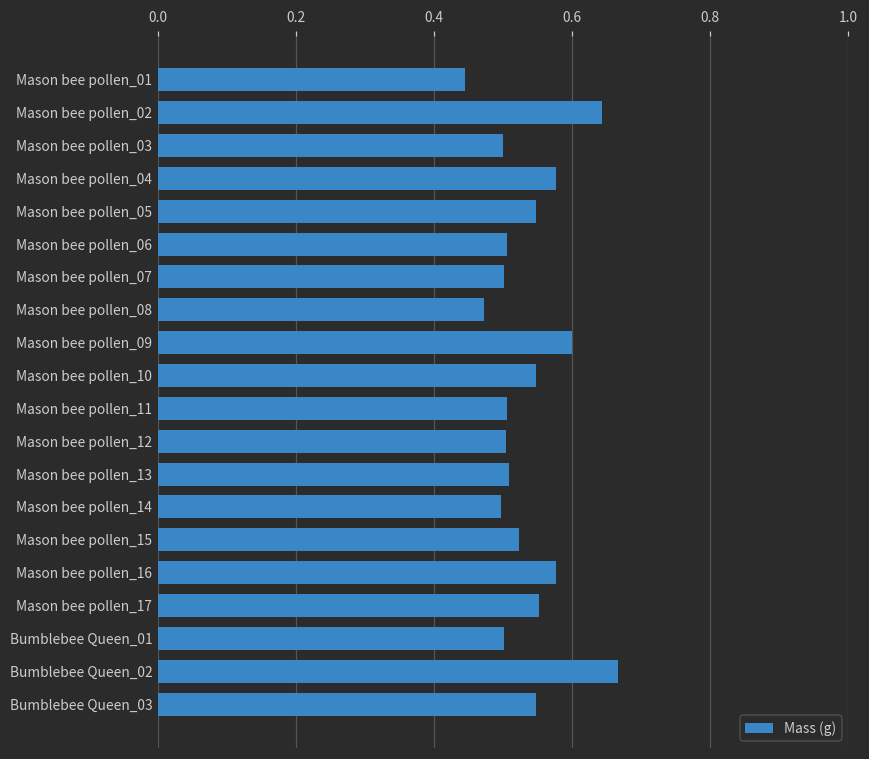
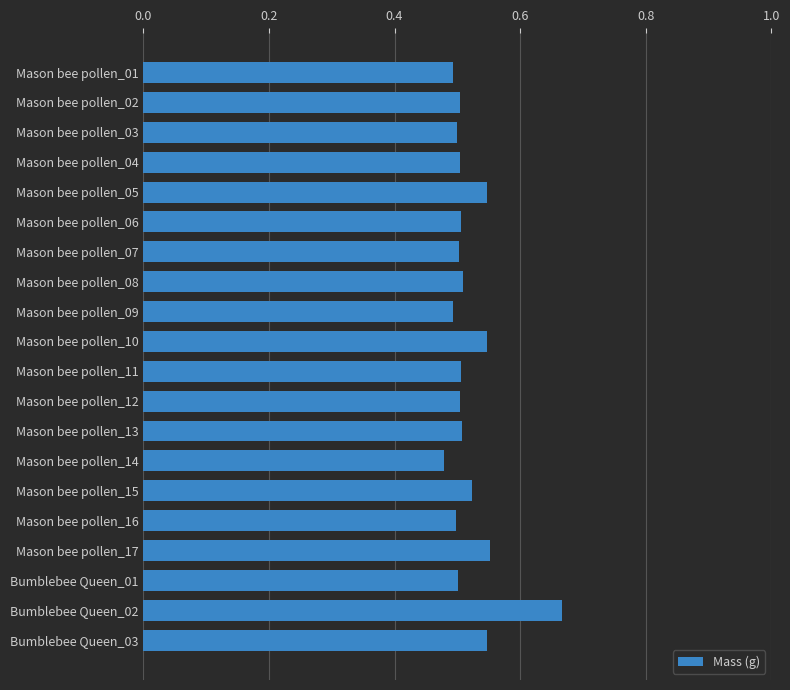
Mason bee pollen_01: 0.45 -> 0.49
Mason bee pollen_02: 0.64 -> 0.51
Mason bee pollen_04: 0.58 -> 0.50
Mason bee pollen_08: 0.47 -> 0.51
Mason bee pollen_09: 0.60 -> 0.49
Mason bee pollen_14: 0.50 -> 0.48
Mason bee pollen_16: 0.58 -> 0.50
